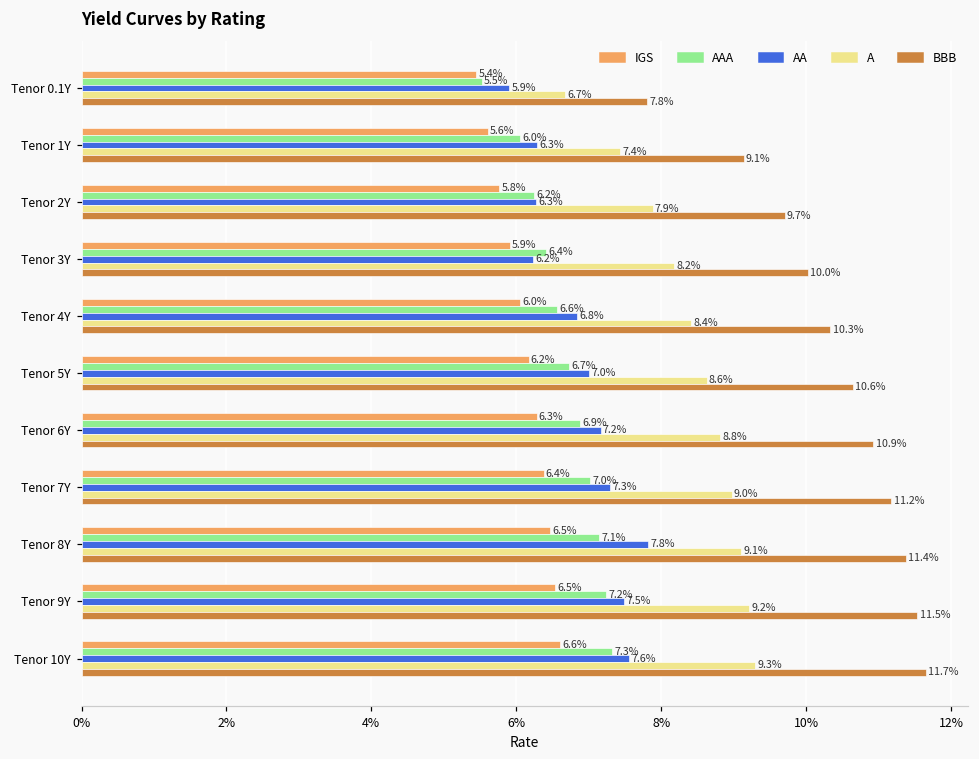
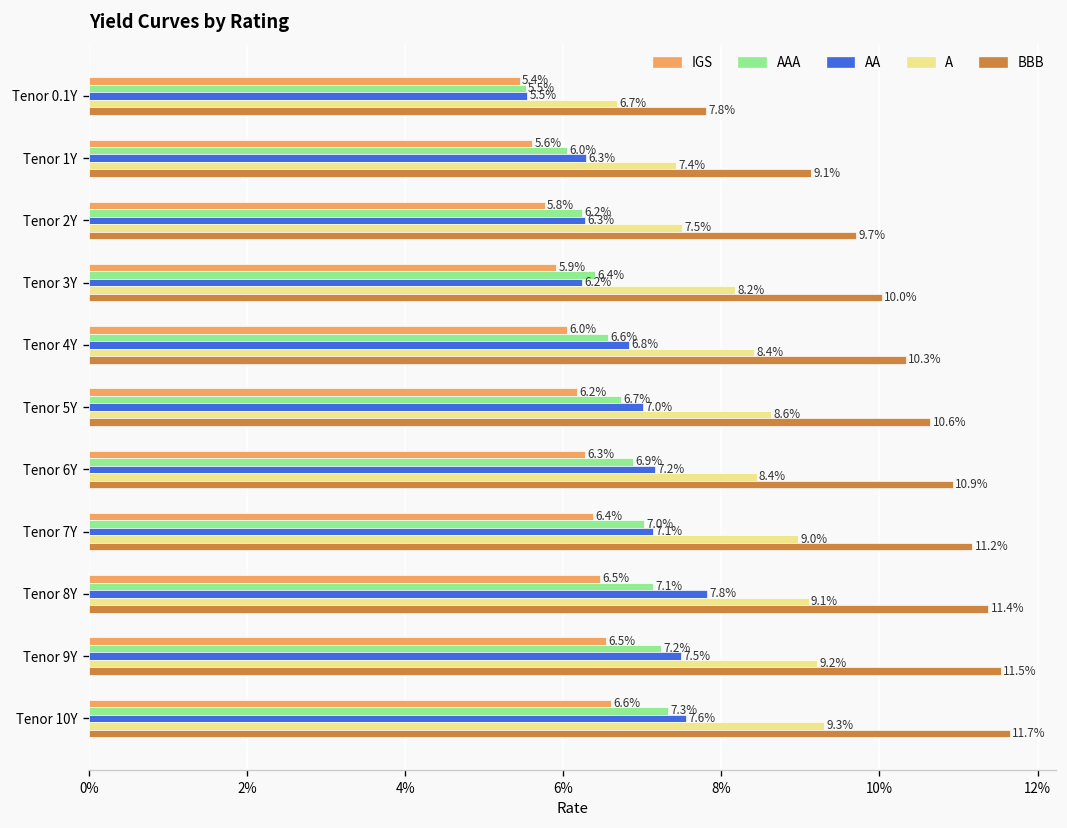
AA, Tenor 0.1Y: 5.9% -> 5.5%
A, Tenor 2Y: 7.9% -> 7.5%
A, Tenor 6Y: 8.8% -> 8.4%
AA, Tenor 7Y: 7.3% -> 7.1%
